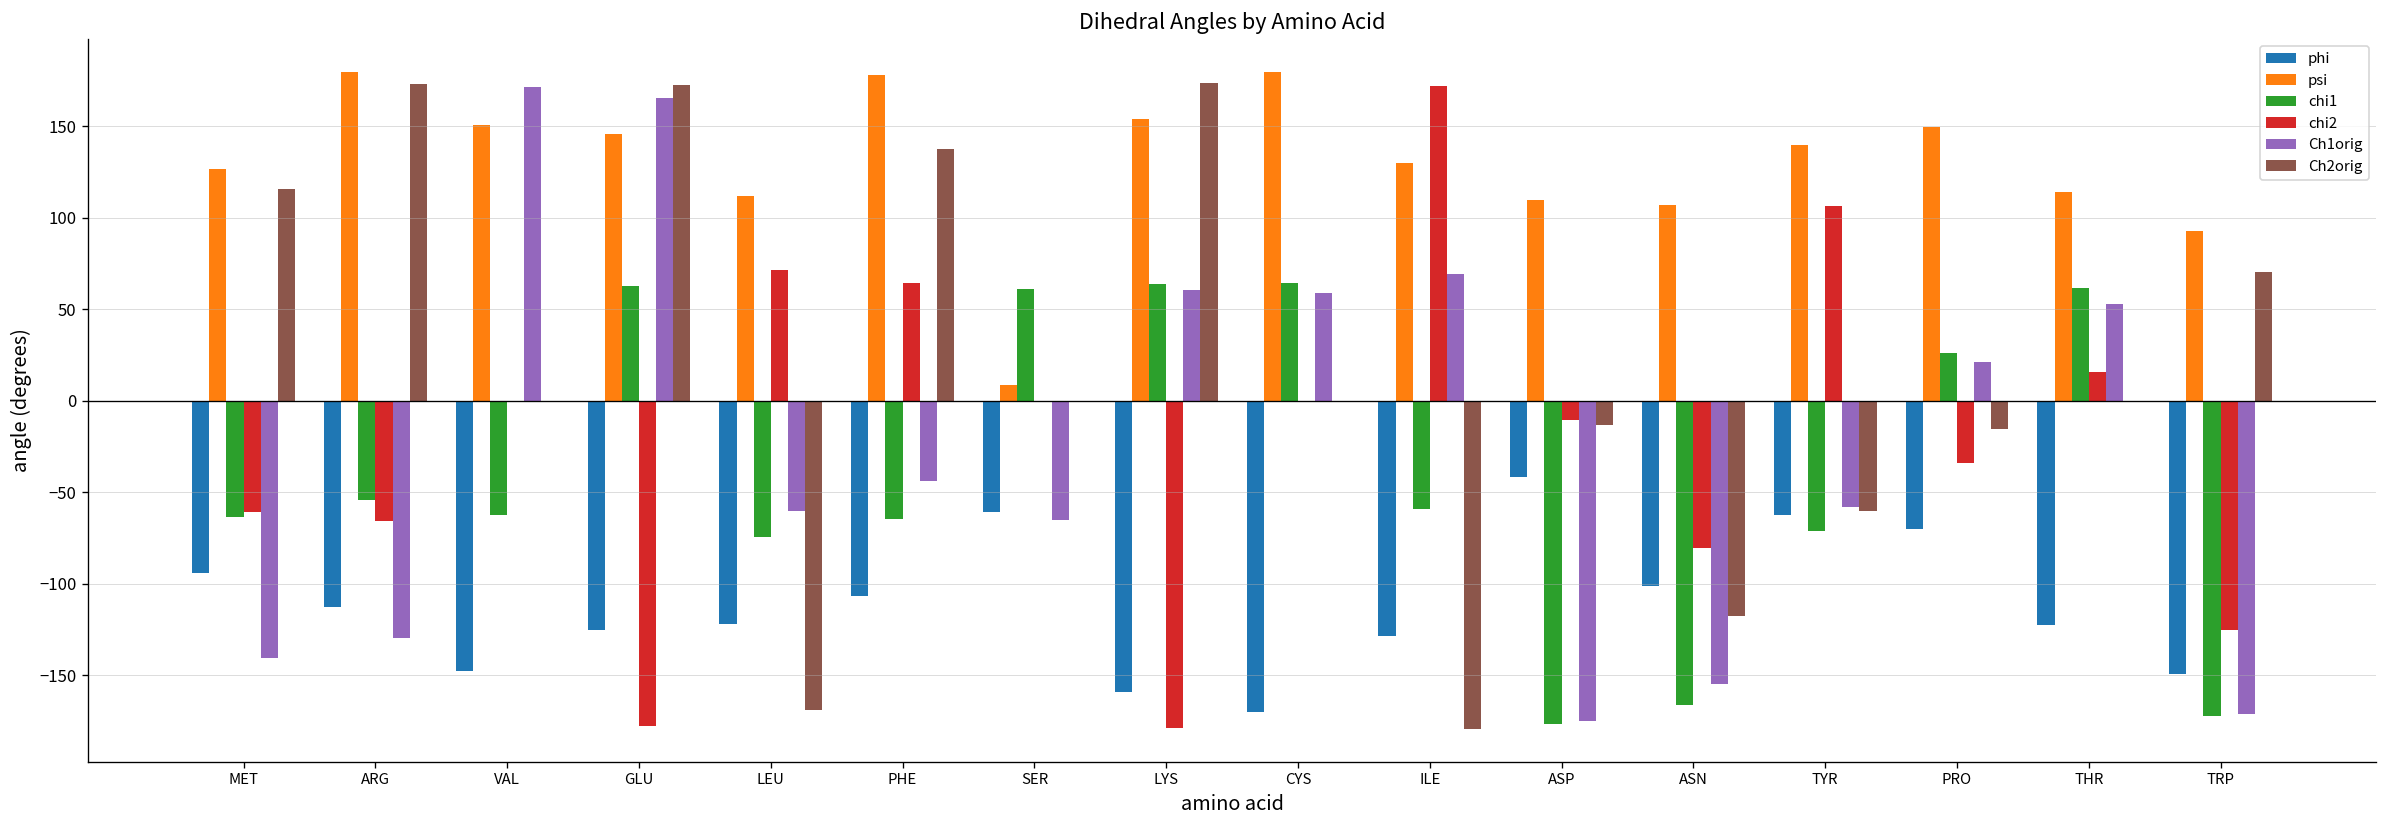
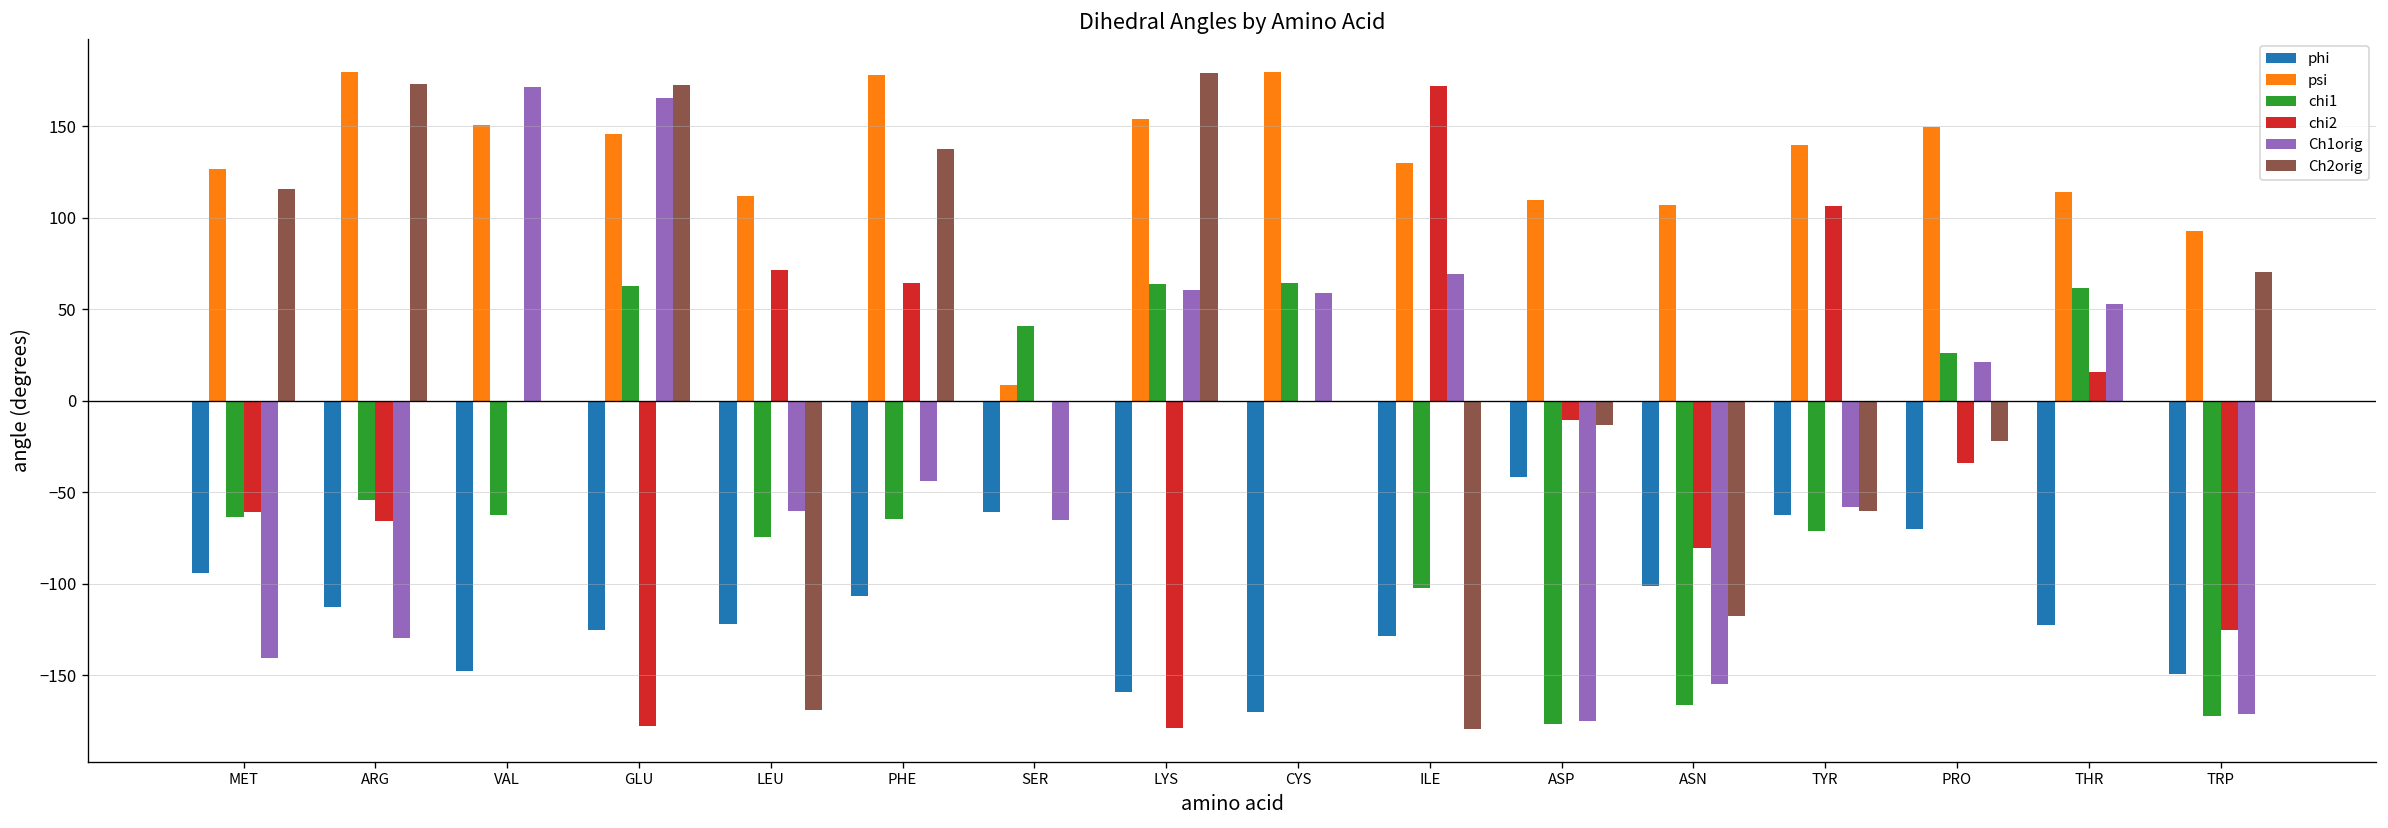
chi1, SER: 61 -> 41
Ch2orig, LYS: 173 -> 179
chi1, ILE: -59 -> -102
Ch2orig, PRO: -16 -> -22
